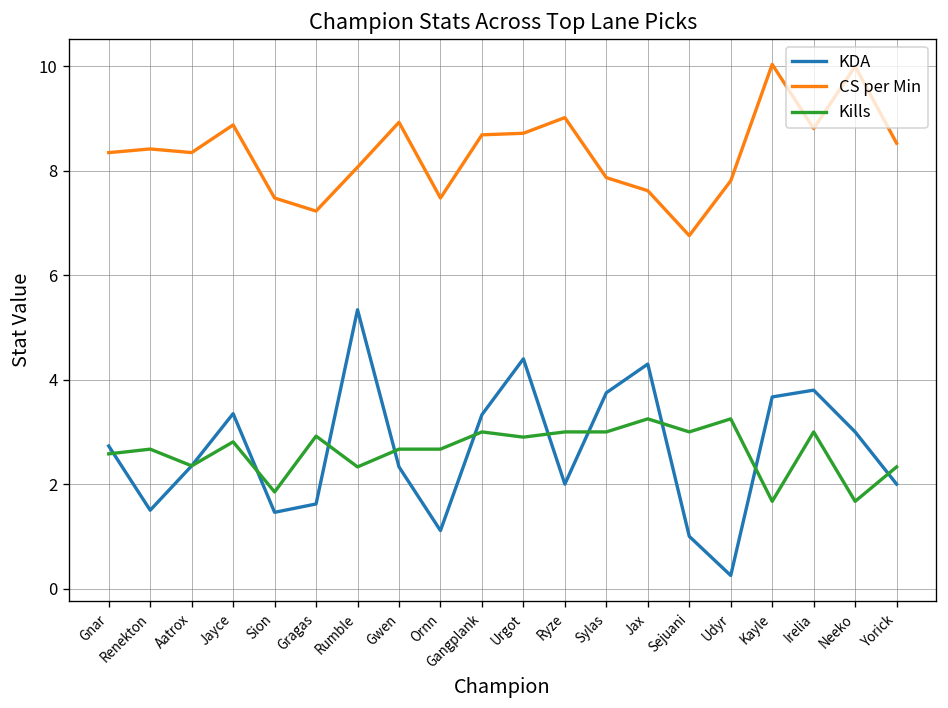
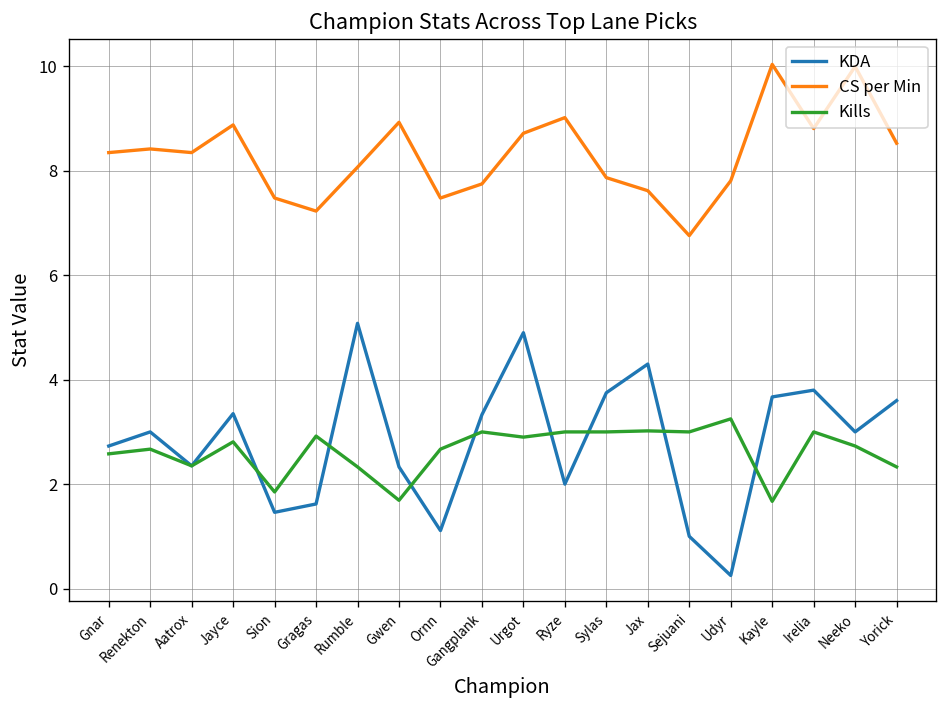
KDA, Renekton: 1.5 -> 3.0
KDA, Rumble: 5.3 -> 5.1
Kills, Gwen: 2.7 -> 1.7
CS per Min, Gangplank: 8.7 -> 7.8
KDA, Urgot: 4.4 -> 4.9
Kills, Jax: 3.3 -> 3.0
Kills, Neeko: 1.7 -> 2.7
KDA, Yorick: 2.0 -> 3.6
